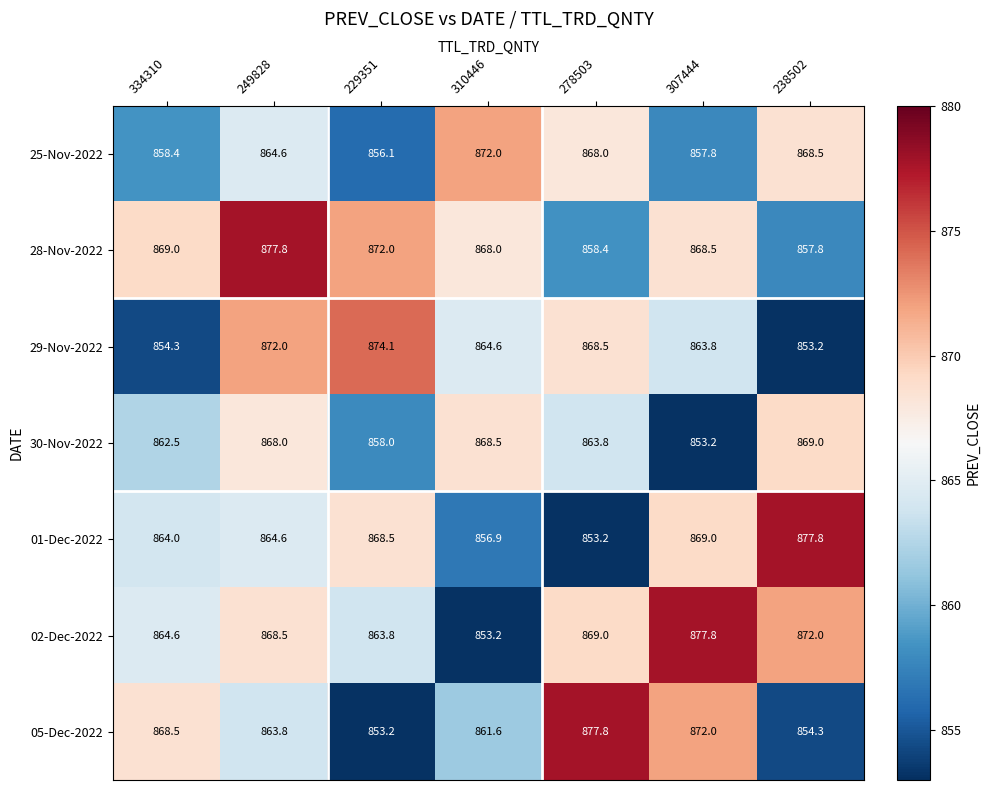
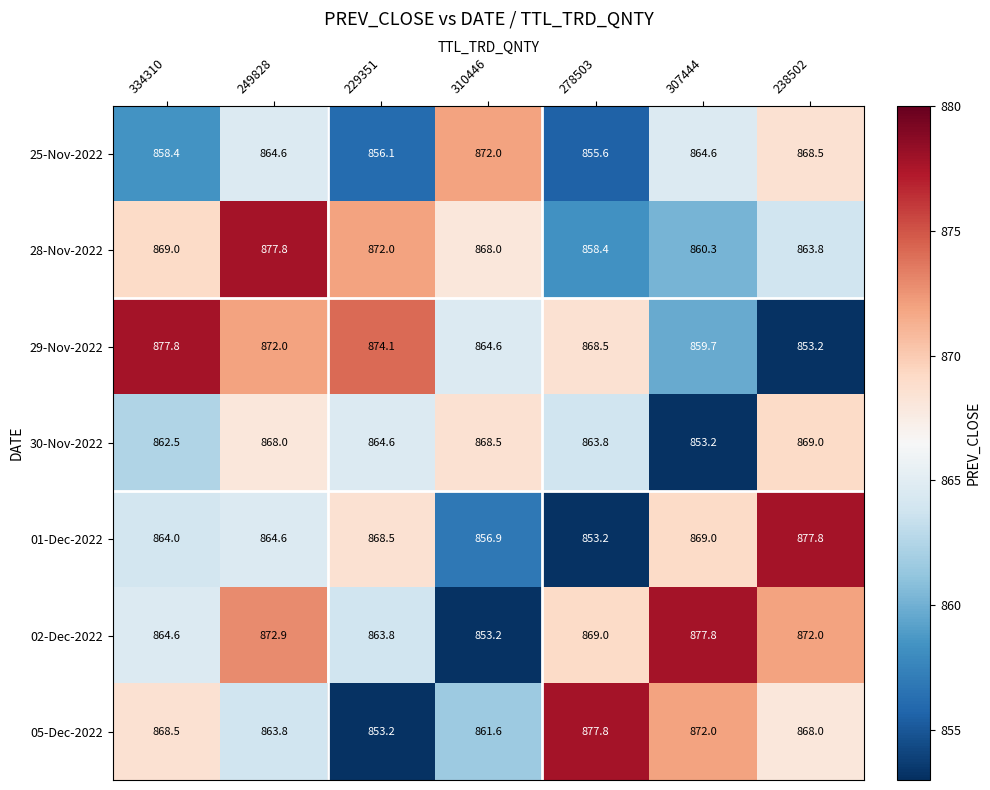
25-Nov-2022, 278503: 868.0 -> 855.6
25-Nov-2022, 307444: 857.8 -> 864.6
28-Nov-2022, 307444: 868.5 -> 860.3
28-Nov-2022, 238502: 857.8 -> 863.8
29-Nov-2022, 334310: 854.3 -> 877.8
29-Nov-2022, 307444: 863.8 -> 859.7
30-Nov-2022, 229351: 858.0 -> 864.6
02-Dec-2022, 249828: 868.5 -> 872.9
05-Dec-2022, 238502: 854.3 -> 868.0
